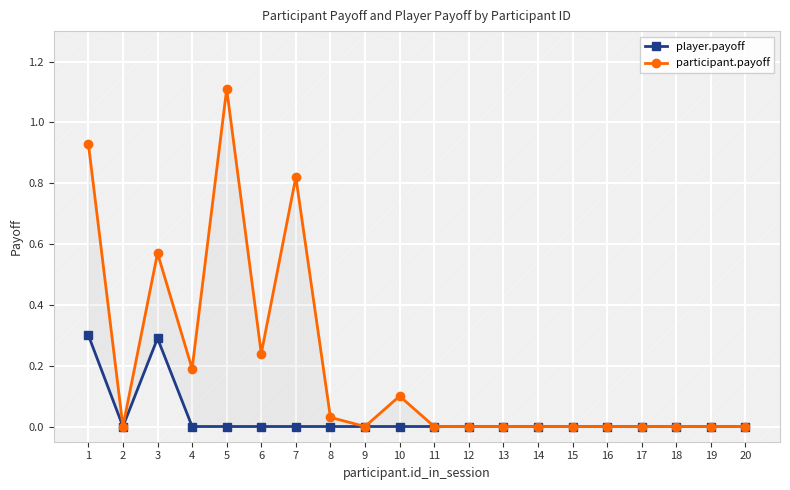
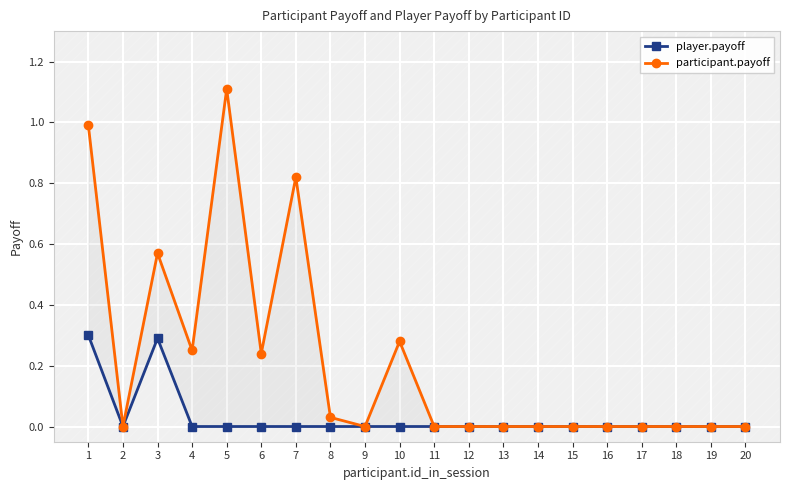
participant.payoff, 1: 0.93 -> 0.99
participant.payoff, 4: 0.19 -> 0.25
participant.payoff, 10: 0.10 -> 0.28
